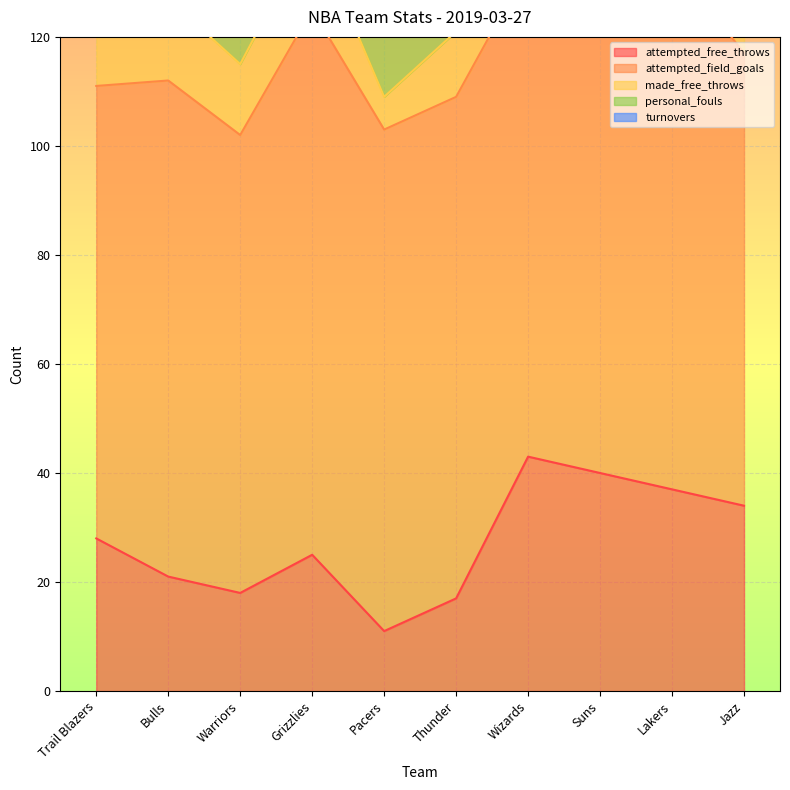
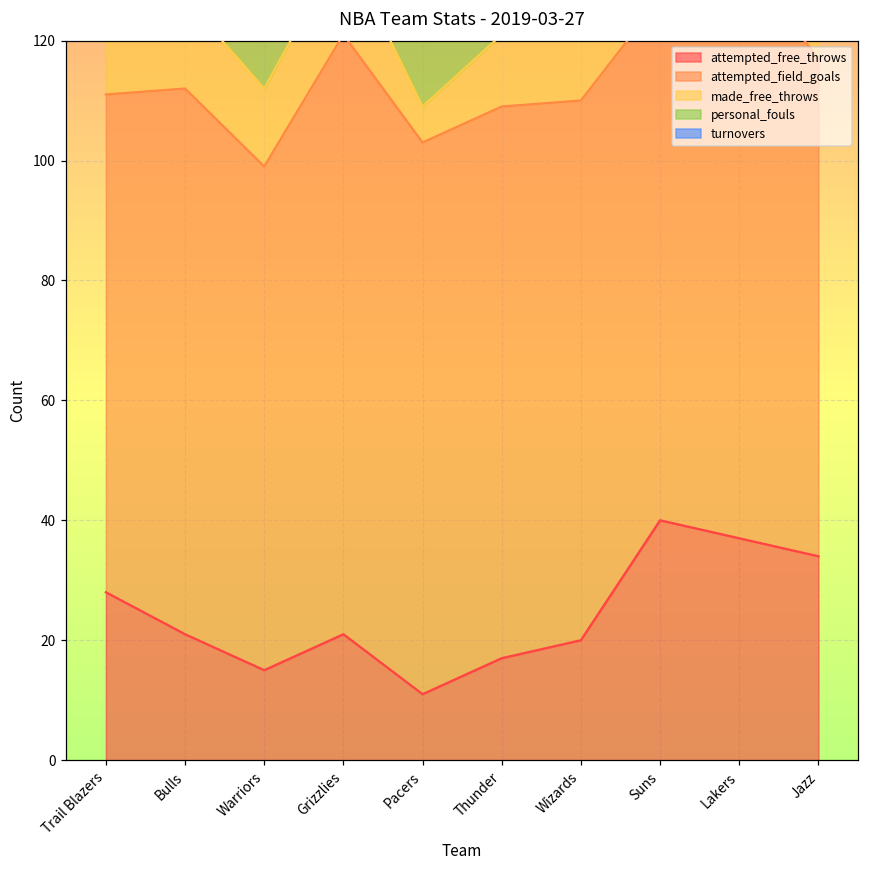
attempted_free_throws, Warriors: 18 -> 15
attempted_free_throws, Grizzlies: 25 -> 21
attempted_free_throws, Wizards: 43 -> 20
